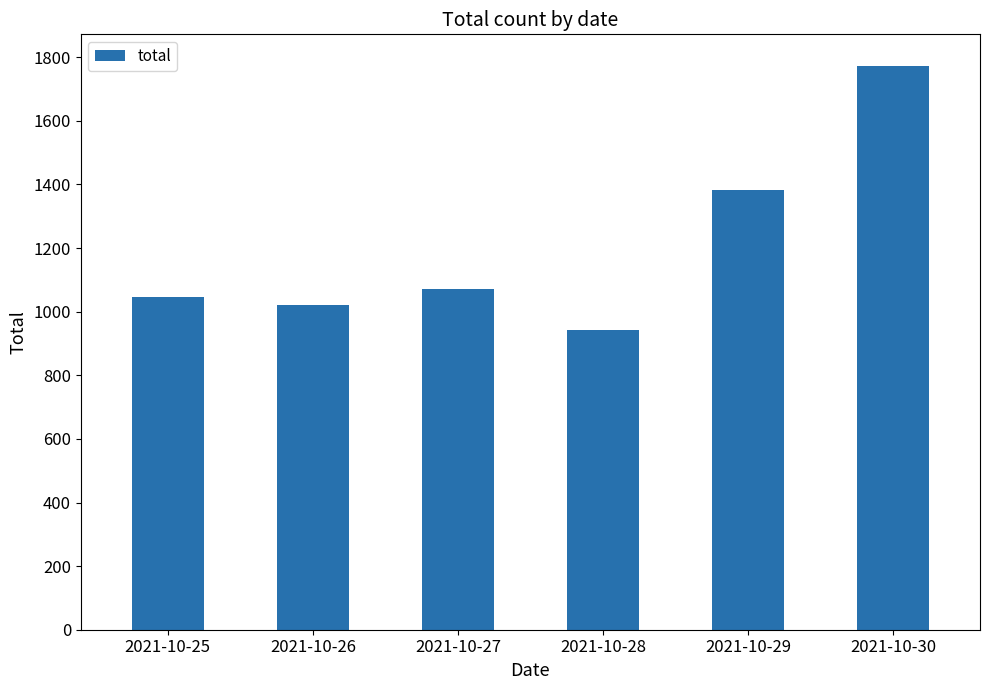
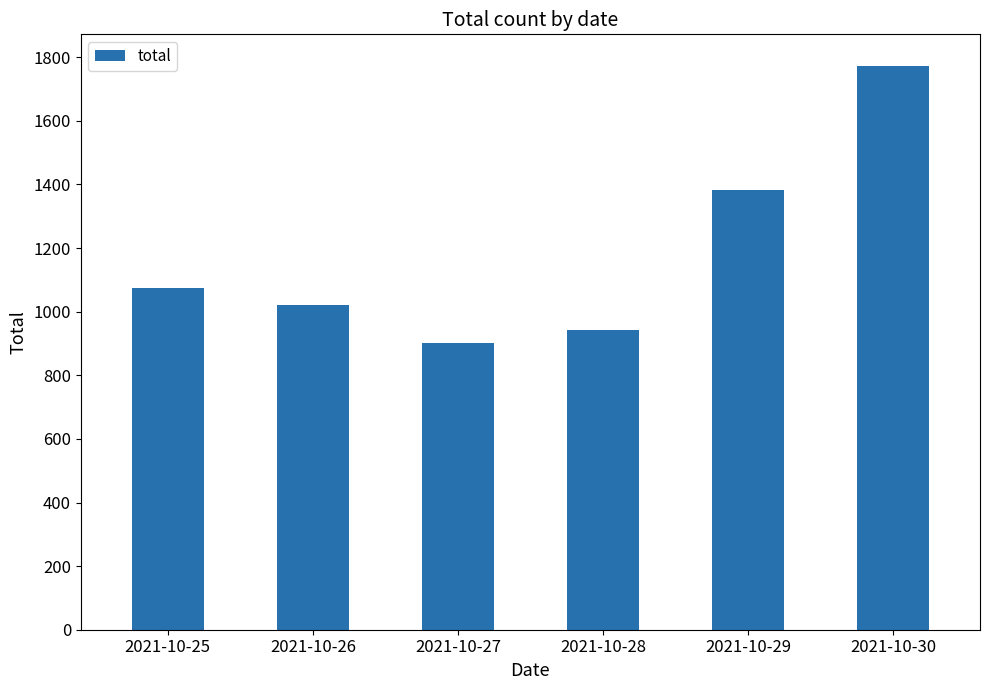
2021-10-25: 1050 -> 1070
2021-10-27: 1070 -> 900
